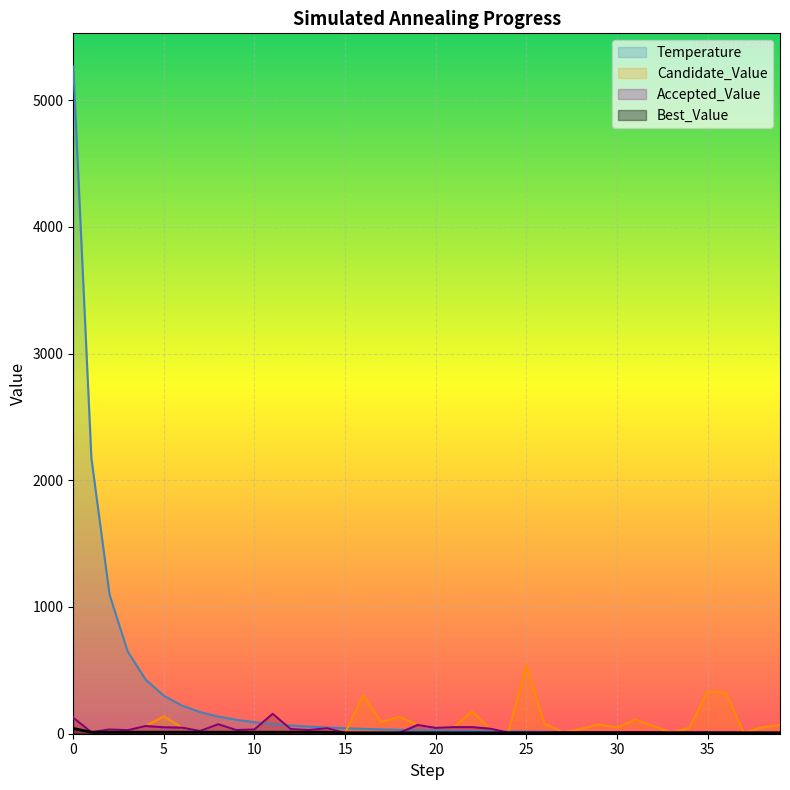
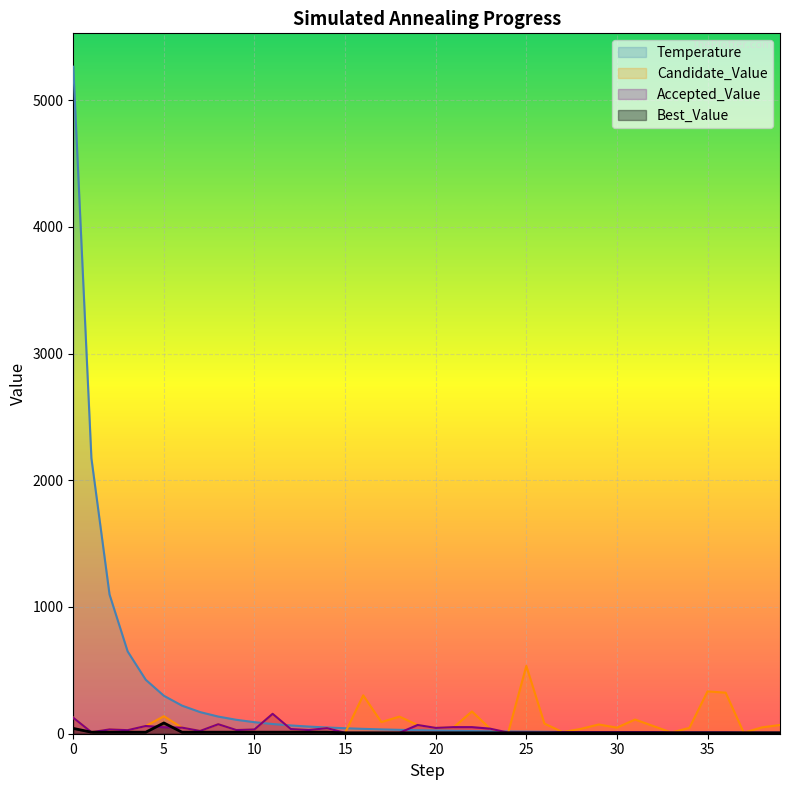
Best_Value, 5: 10 -> 90
